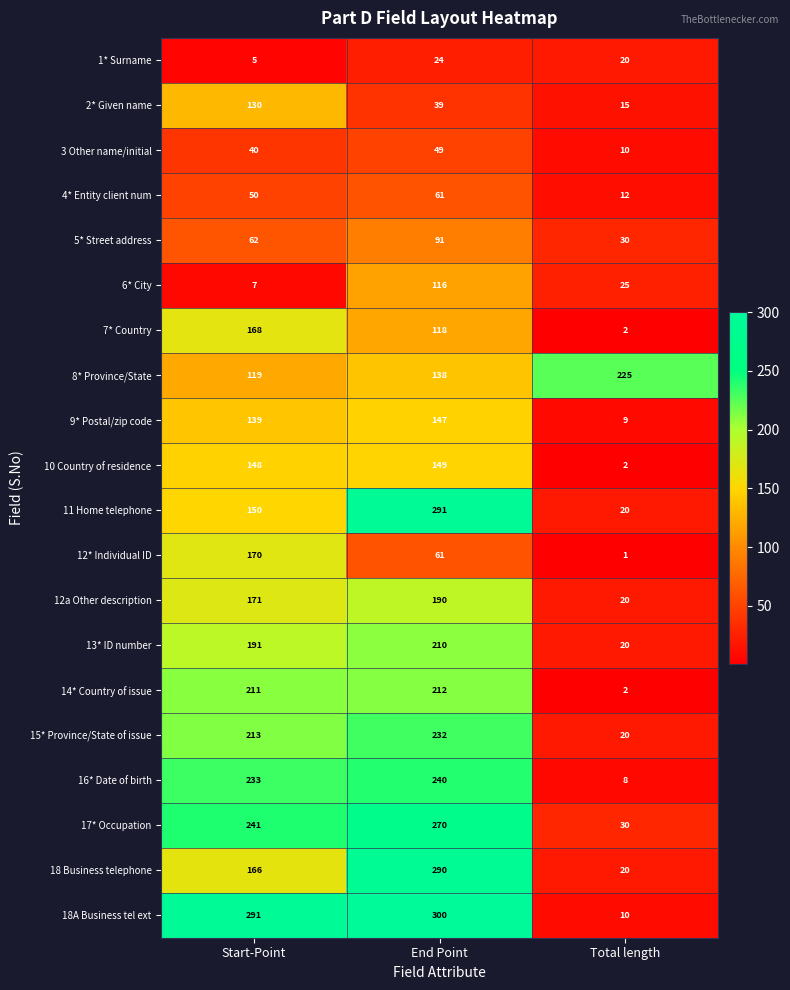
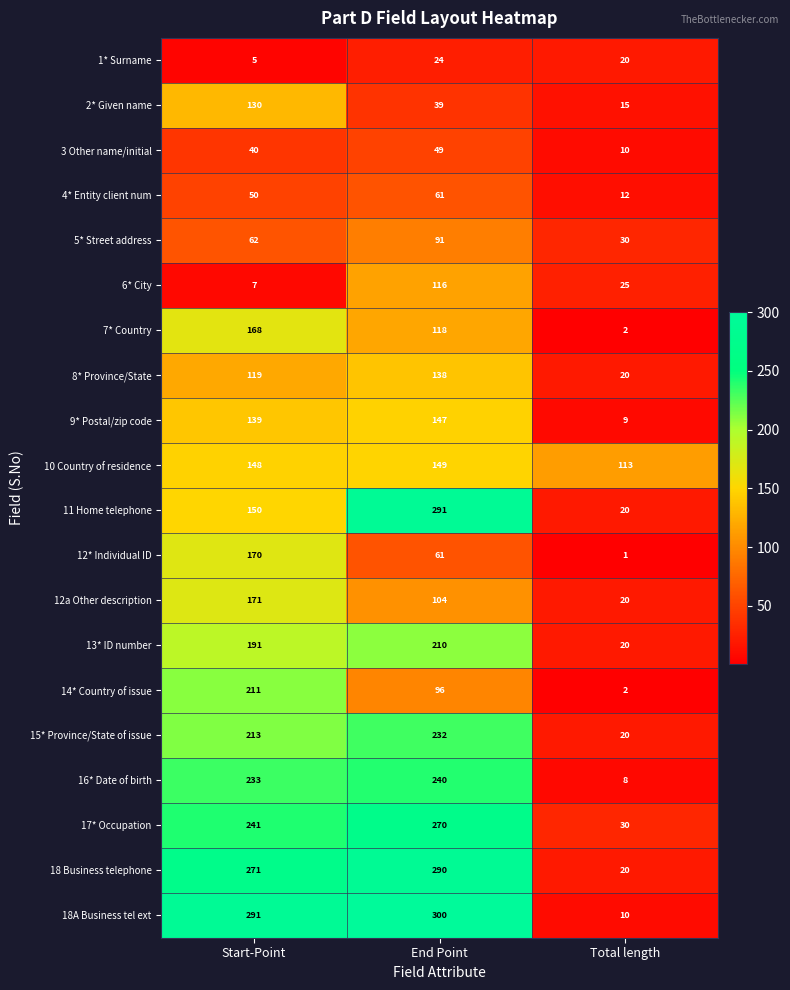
8* Province/State, Total length: 225 -> 20
10 Country of residence, Total length: 2 -> 113
12a Other description, End Point: 190 -> 104
14* Country of issue, End Point: 212 -> 96
18 Business telephone, Start-Point: 166 -> 271
